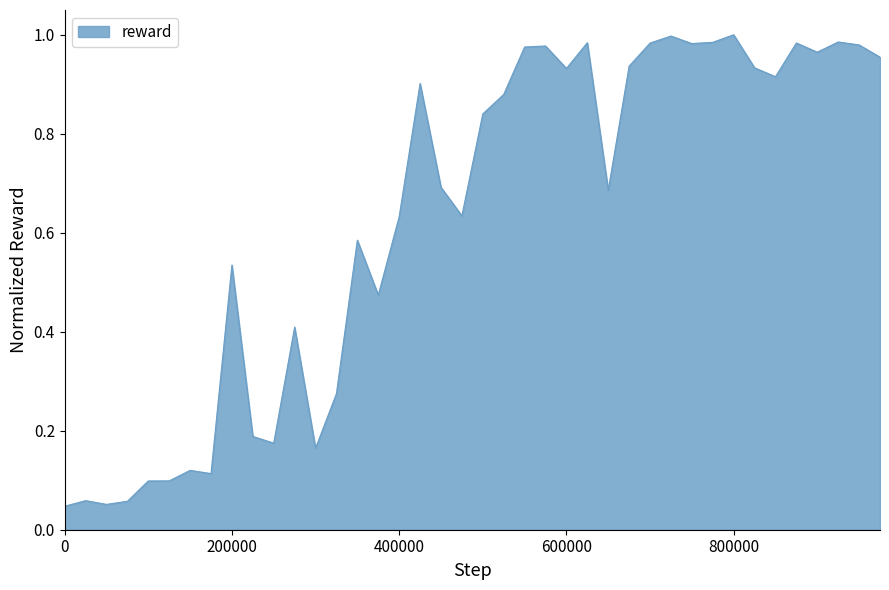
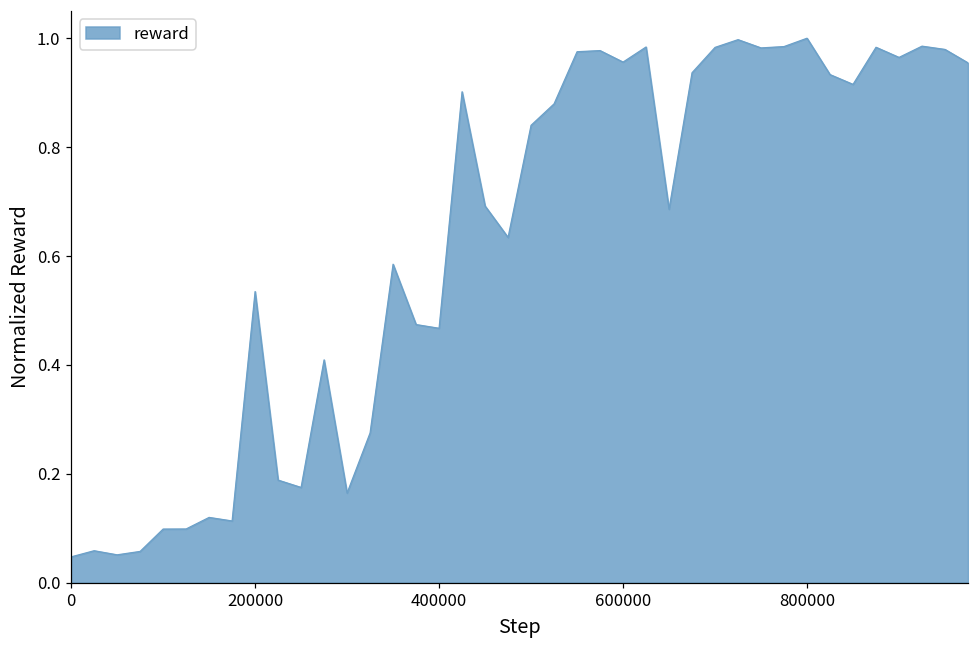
400000: 0.63 -> 0.47
600000: 0.93 -> 0.96
